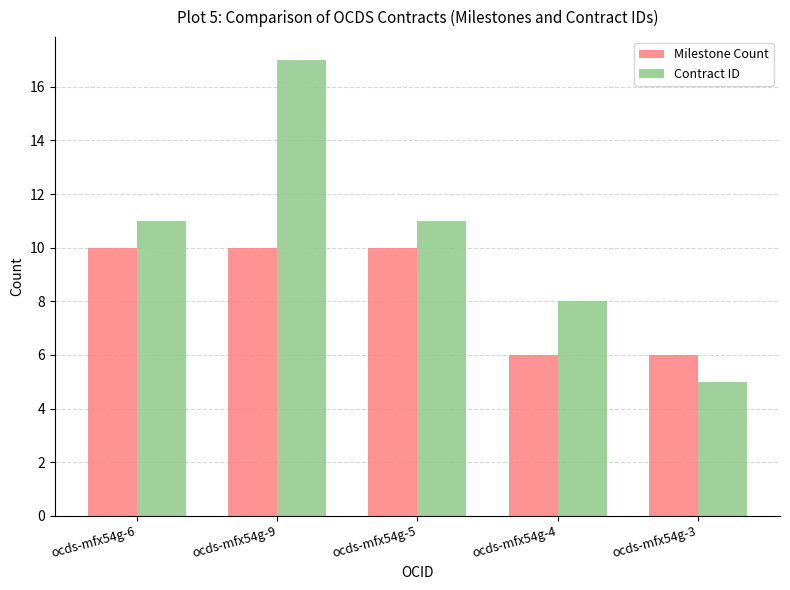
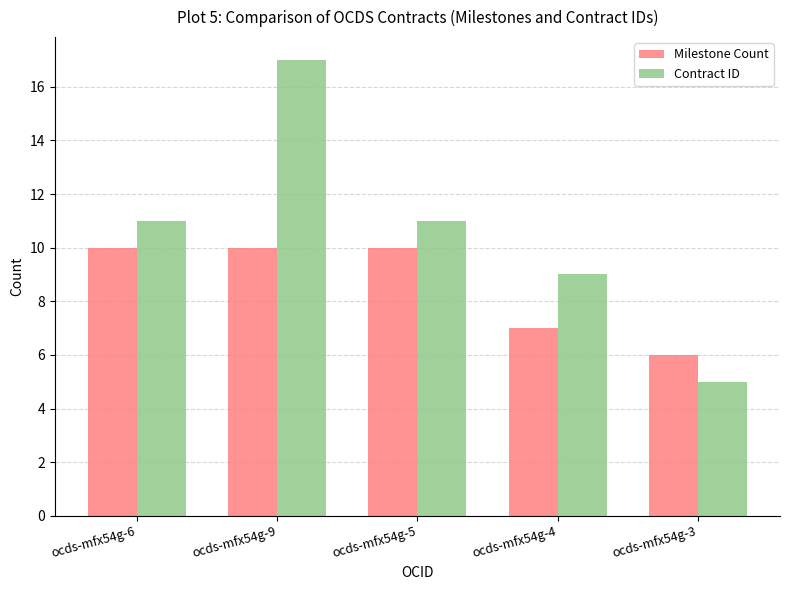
Milestone Count, ocds-mfx54g-4: 6 -> 7
Contract ID, ocds-mfx54g-4: 8 -> 9
